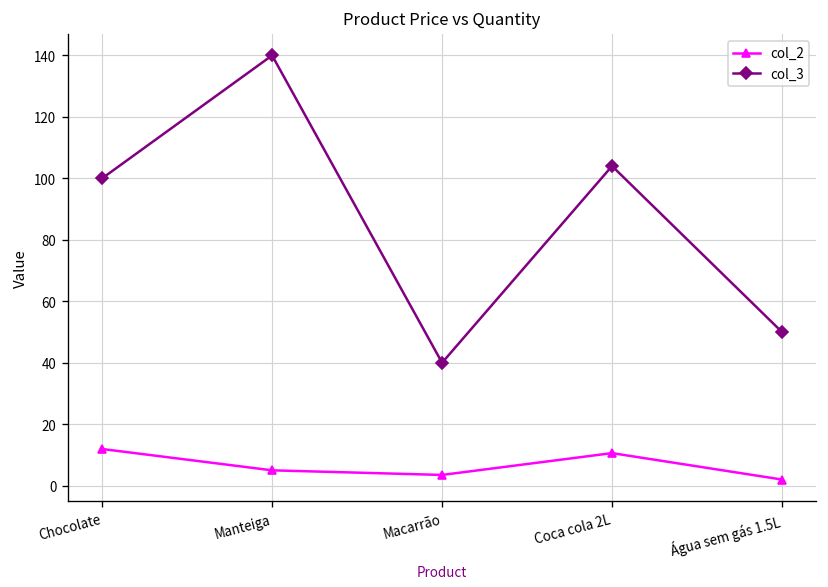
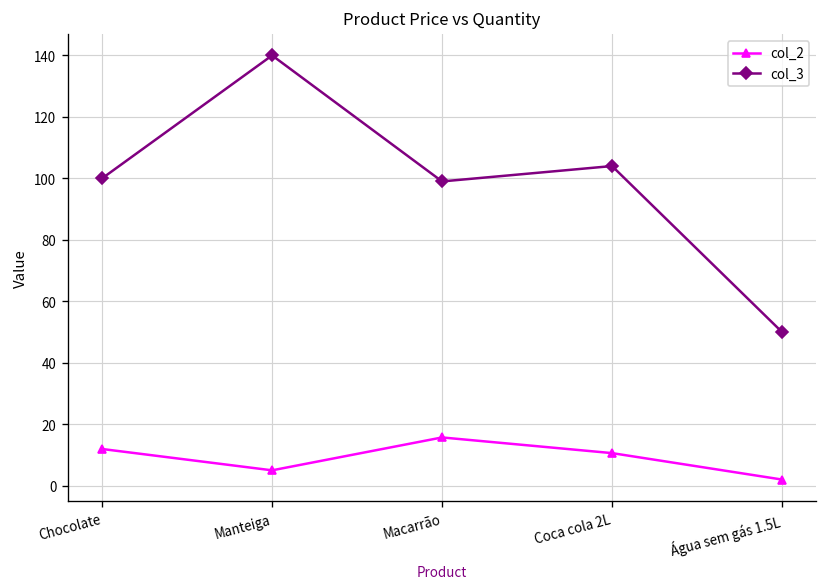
col_2, Macarrão: 4 -> 16
col_3, Macarrão: 40 -> 99
